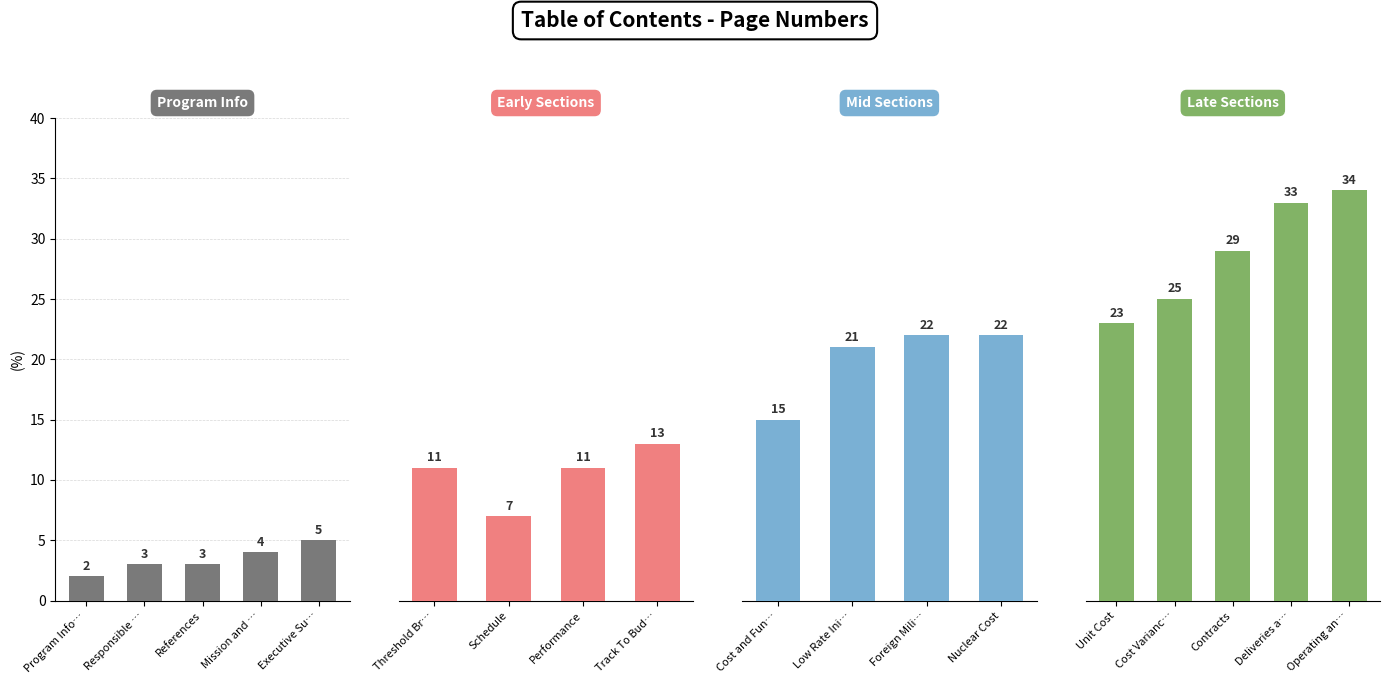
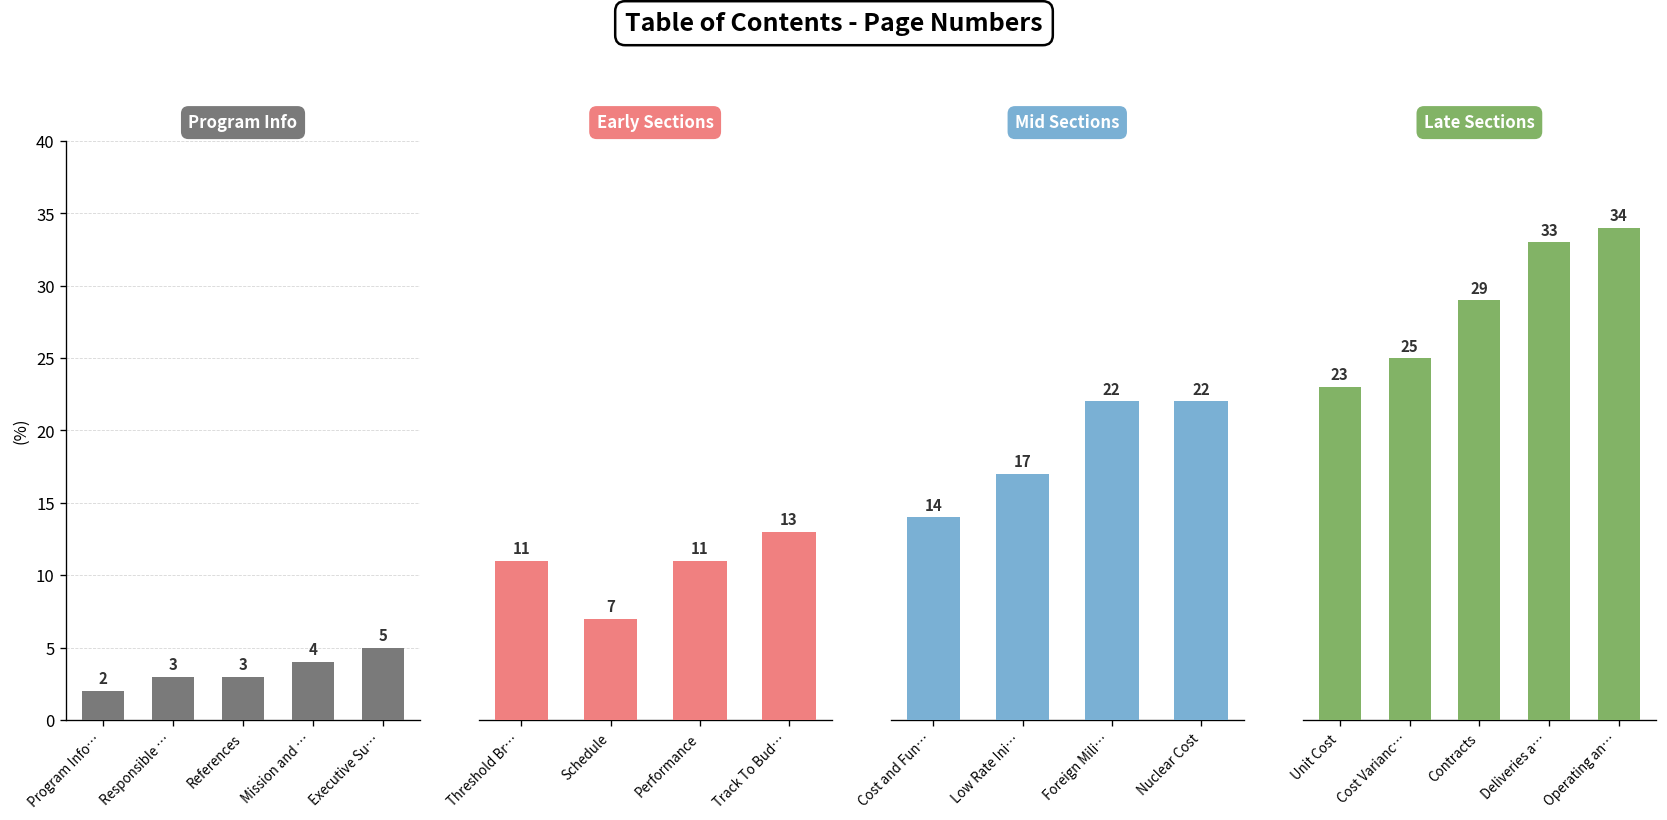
Mid Sections, Cost and Fun…: 15 -> 14
Mid Sections, Low Rate Ini…: 21 -> 17
